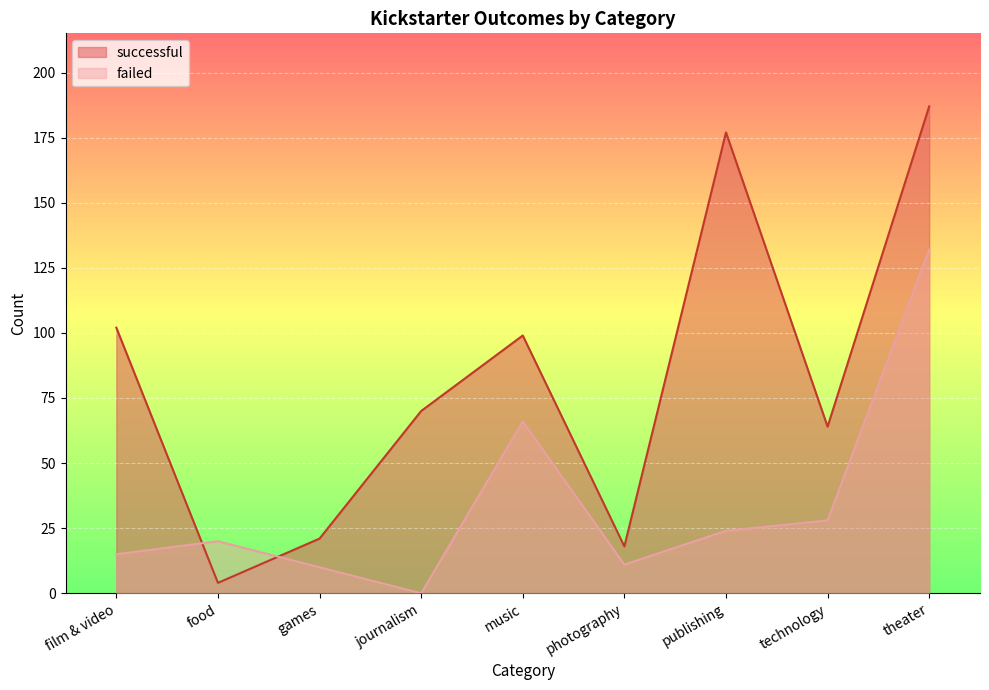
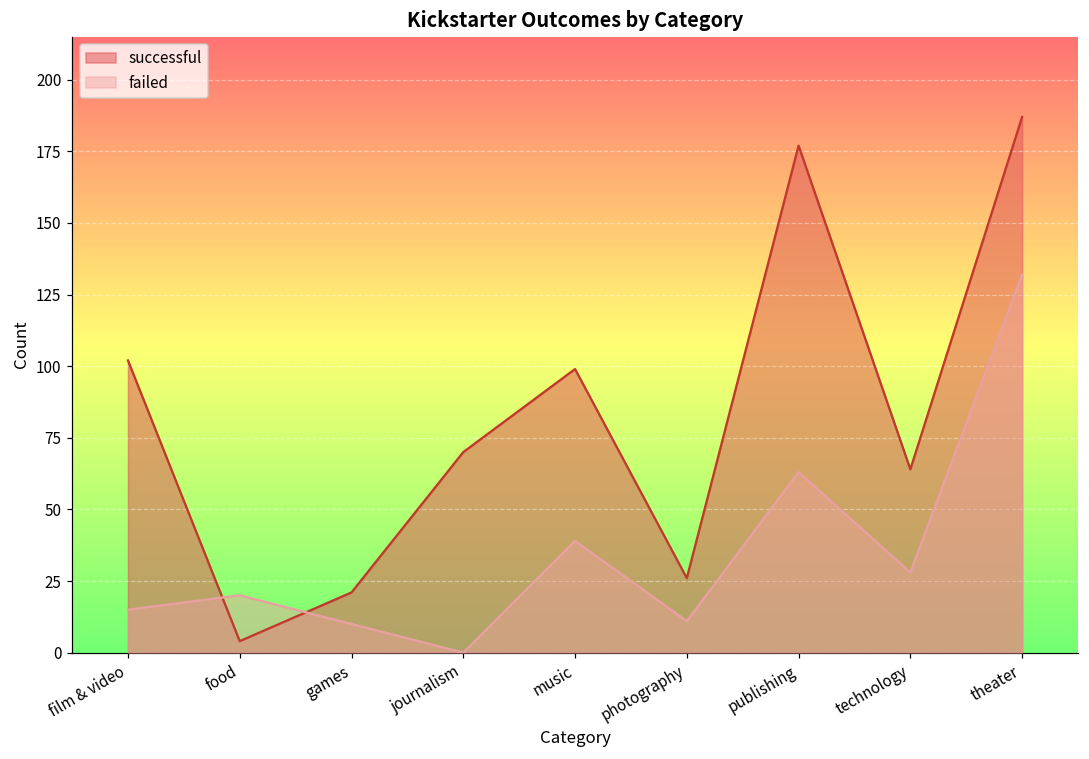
failed, music: 66 -> 39
successful, photography: 18 -> 26
failed, publishing: 24 -> 63
